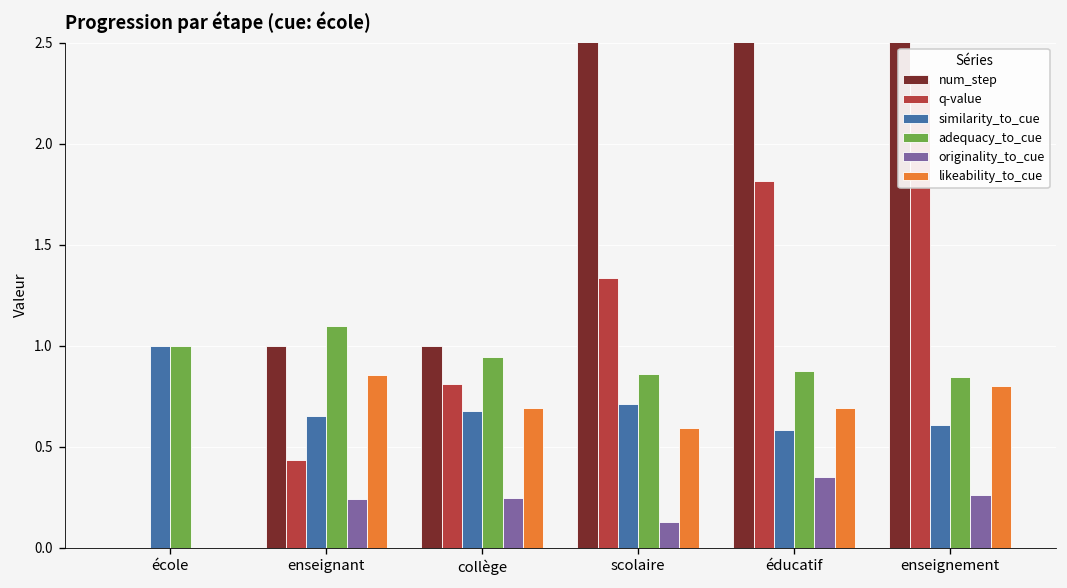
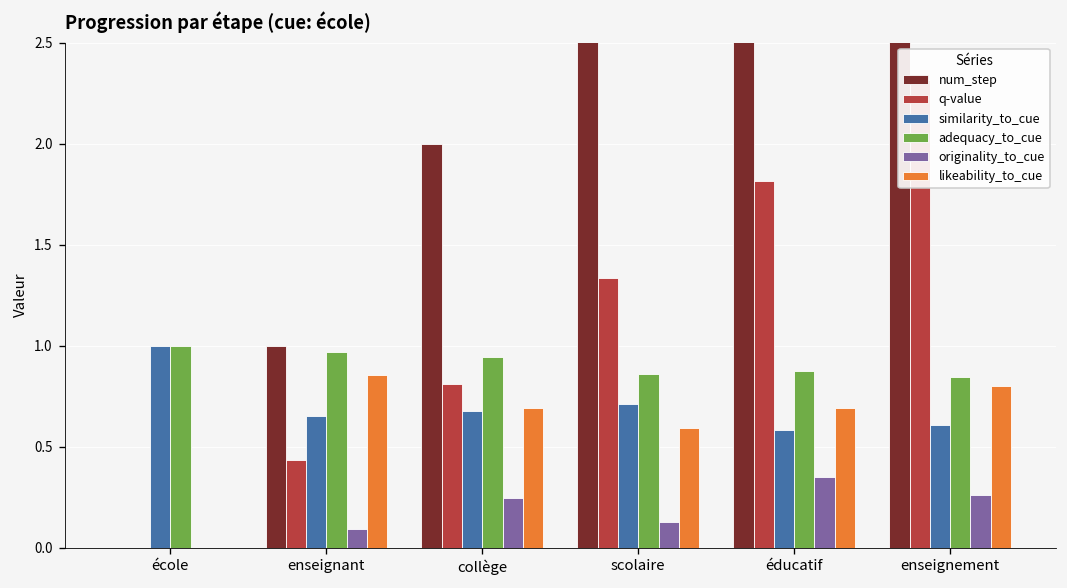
adequacy_to_cue, enseignant: 1.10 -> 0.97
originality_to_cue, enseignant: 0.24 -> 0.09
num_step, collège: 1 -> 2
